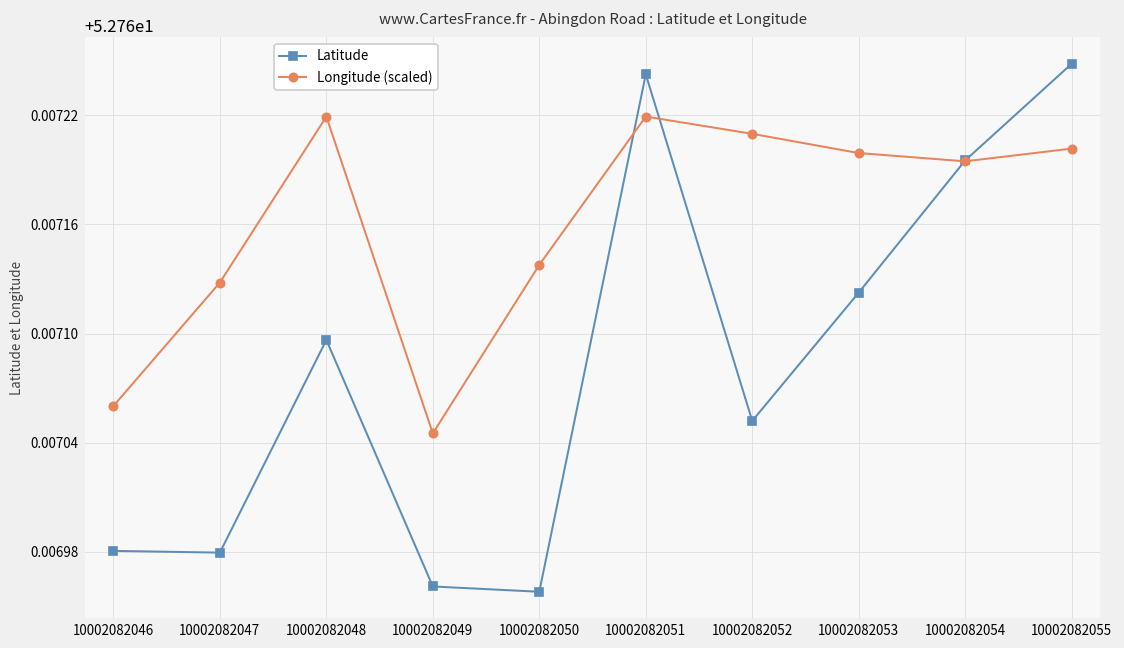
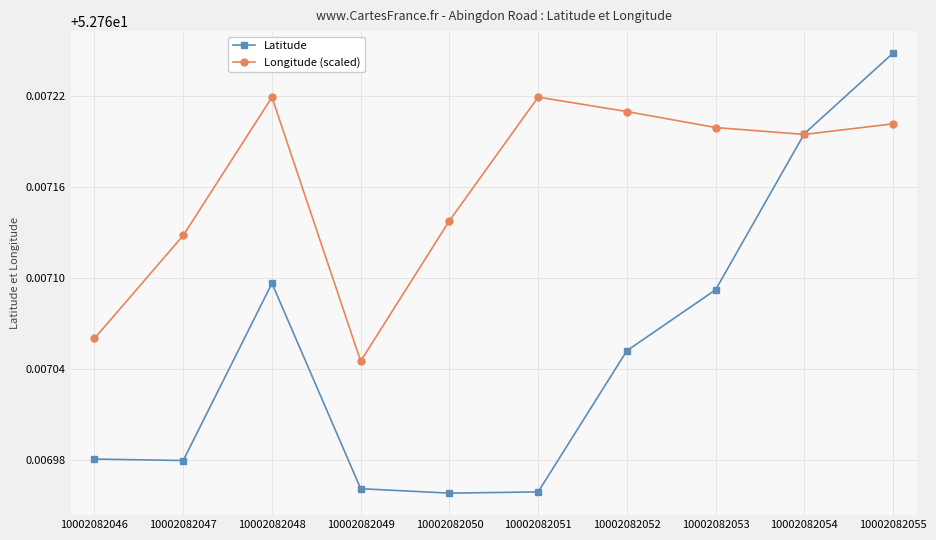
Latitude, 10002082051: 52.767243 -> 52.766959
Latitude, 10002082053: 52.767123 -> 52.767092
